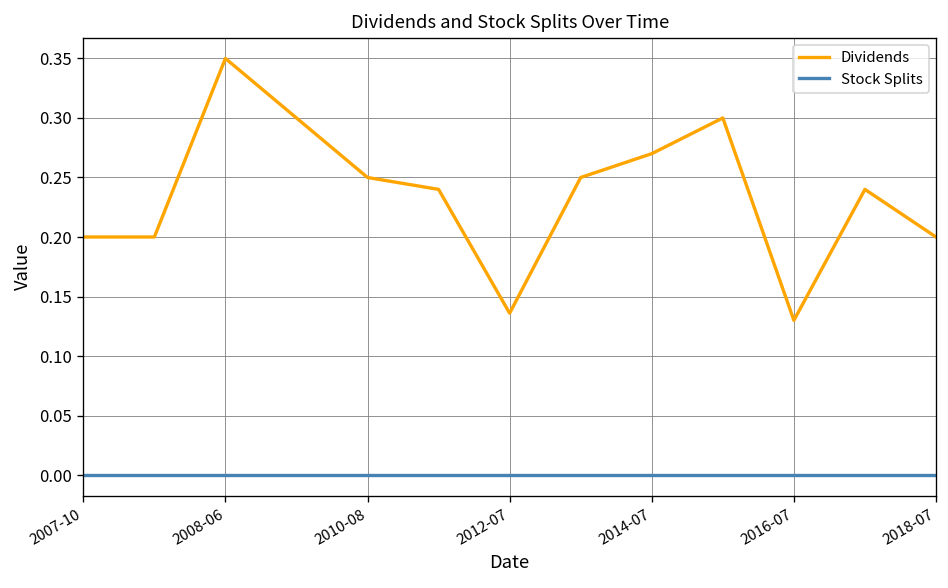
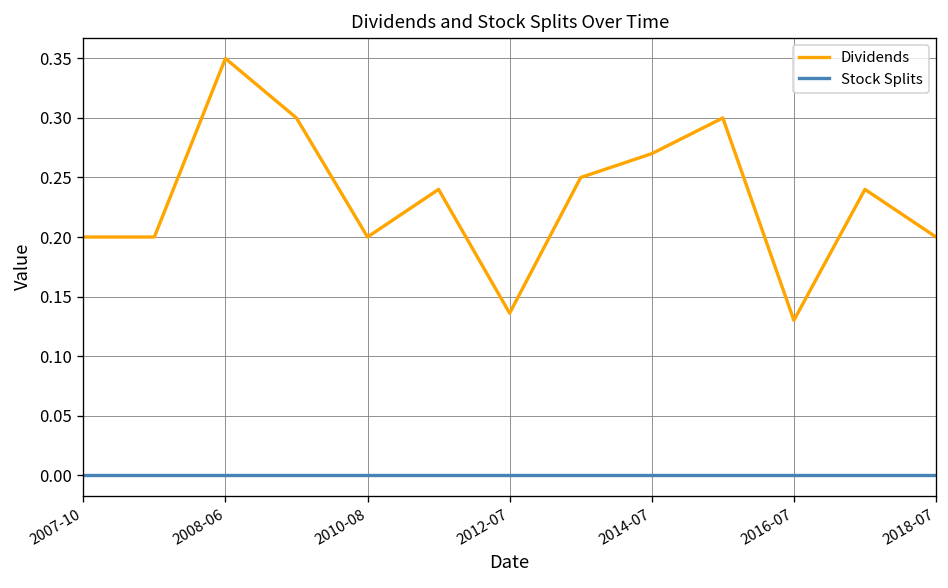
Dividends, 2010-08: 0.25 -> 0.20
